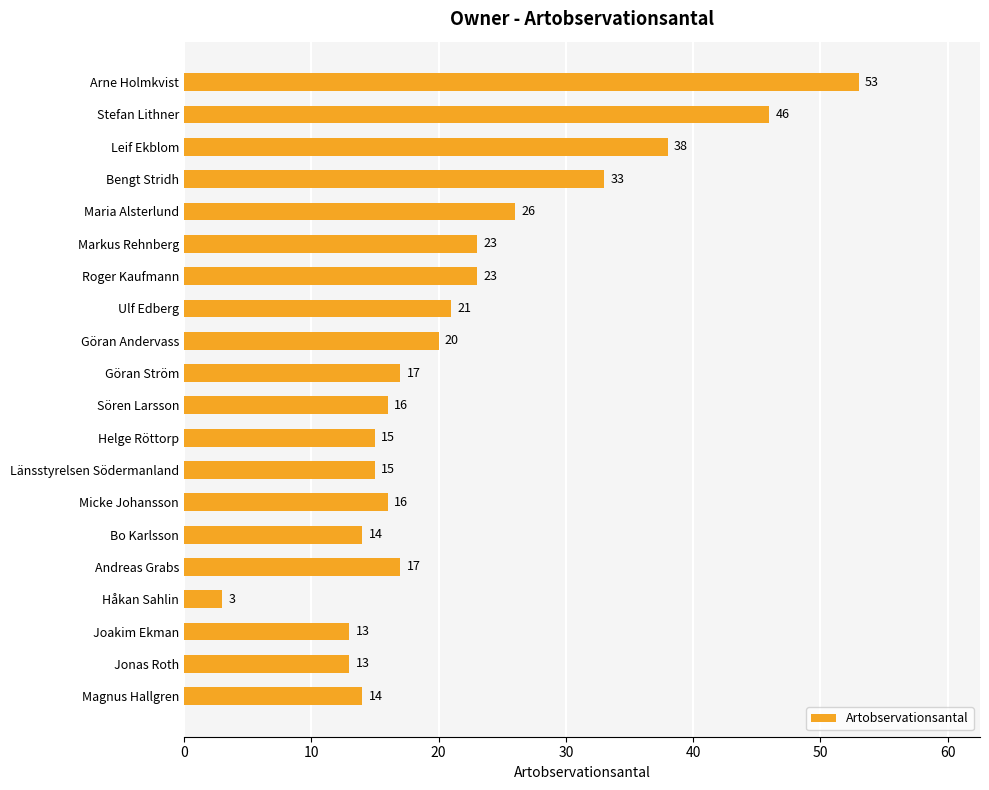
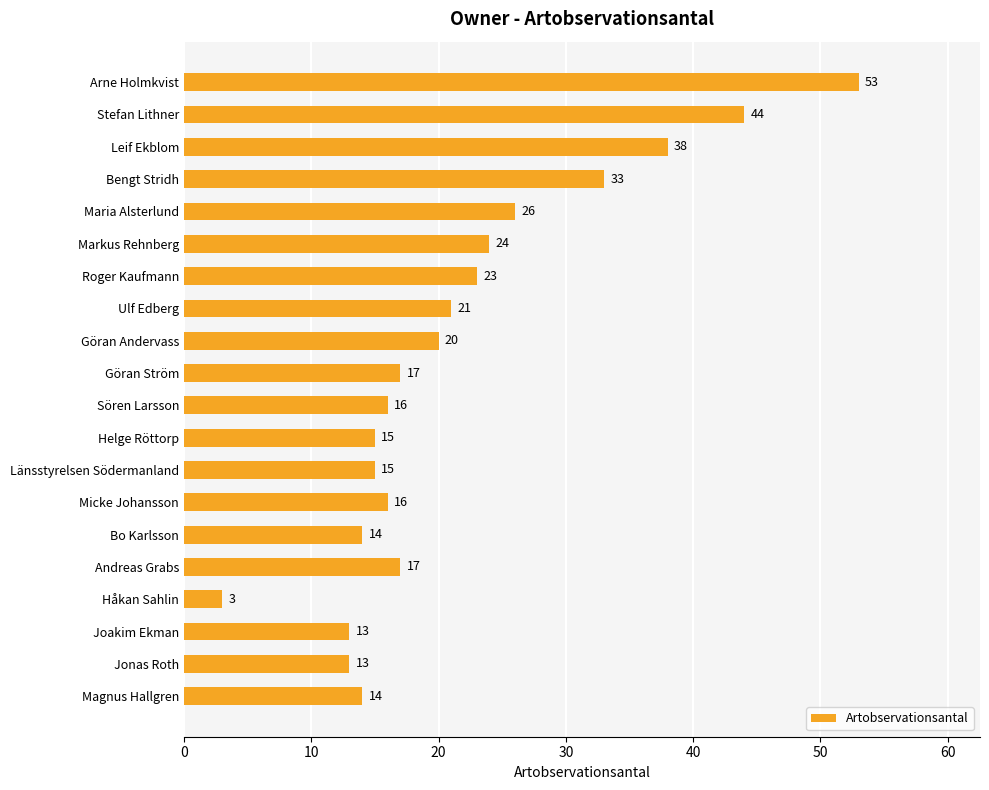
Stefan Lithner: 46 -> 44
Markus Rehnberg: 23 -> 24
